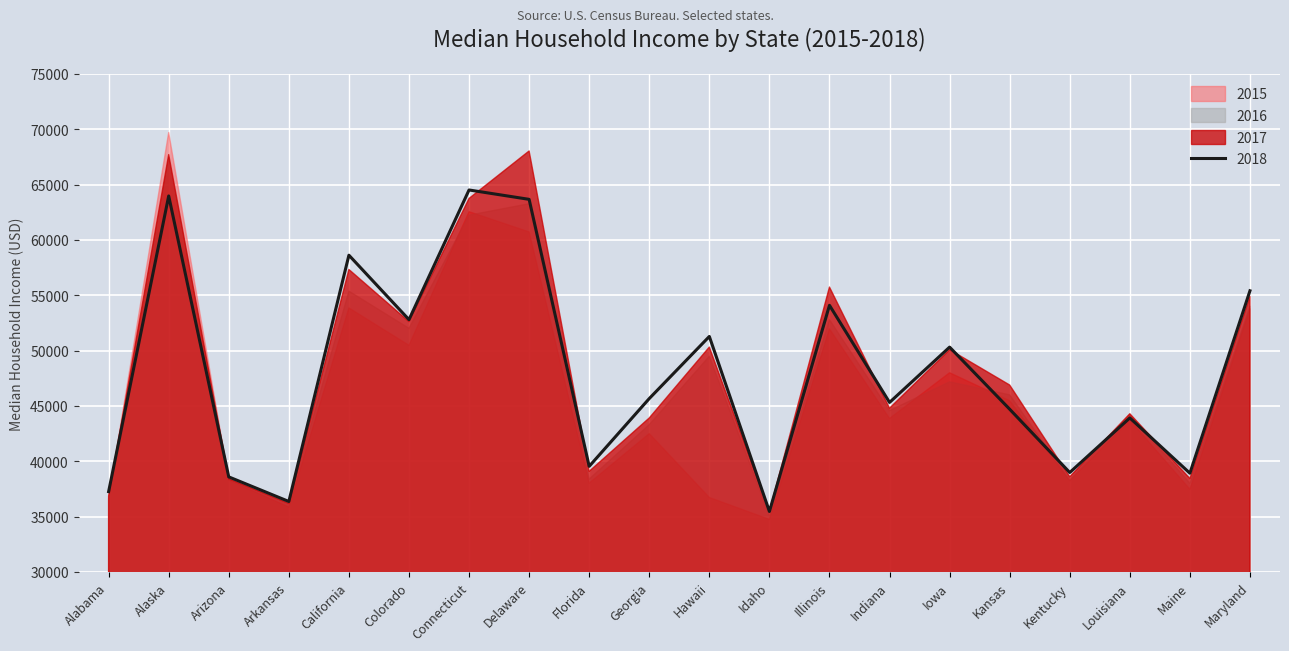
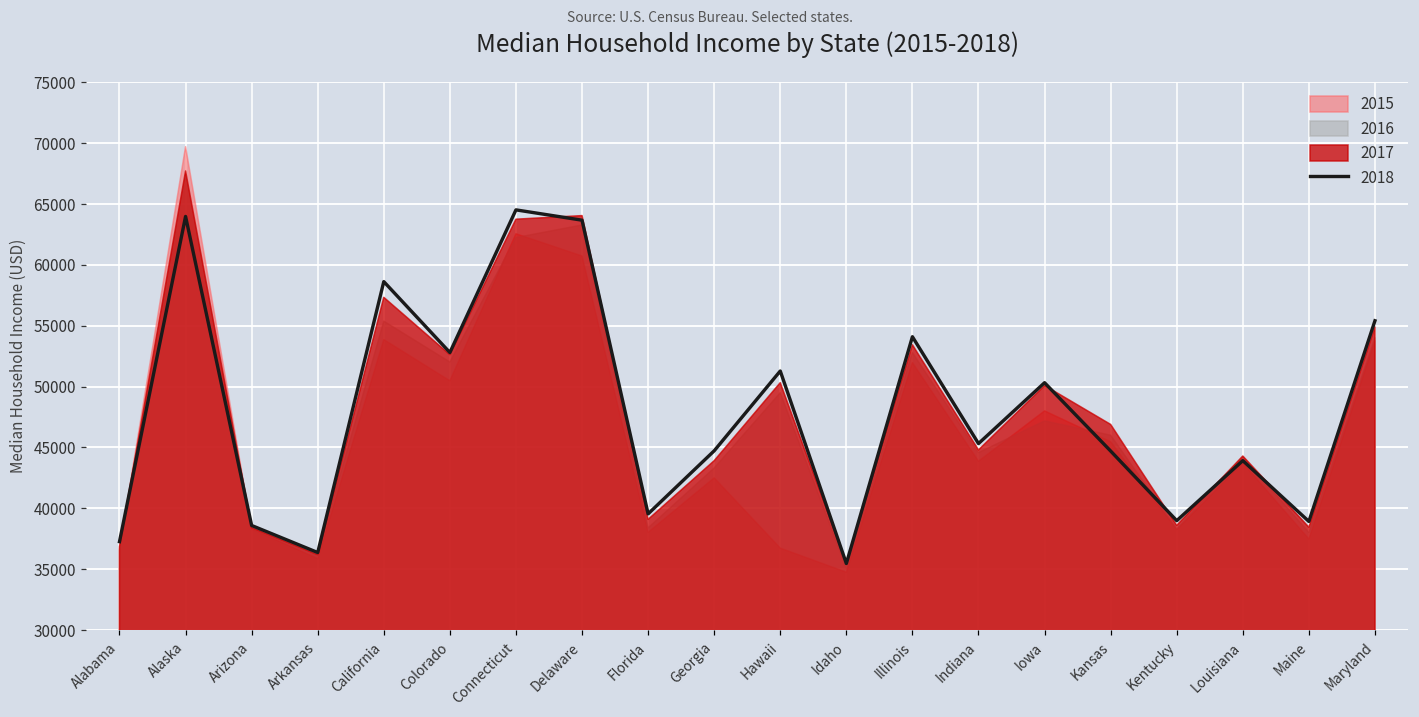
2017, Delaware: 68000 -> 64000
2018, Georgia: 45700 -> 44700
2017, Illinois: 55700 -> 53400
